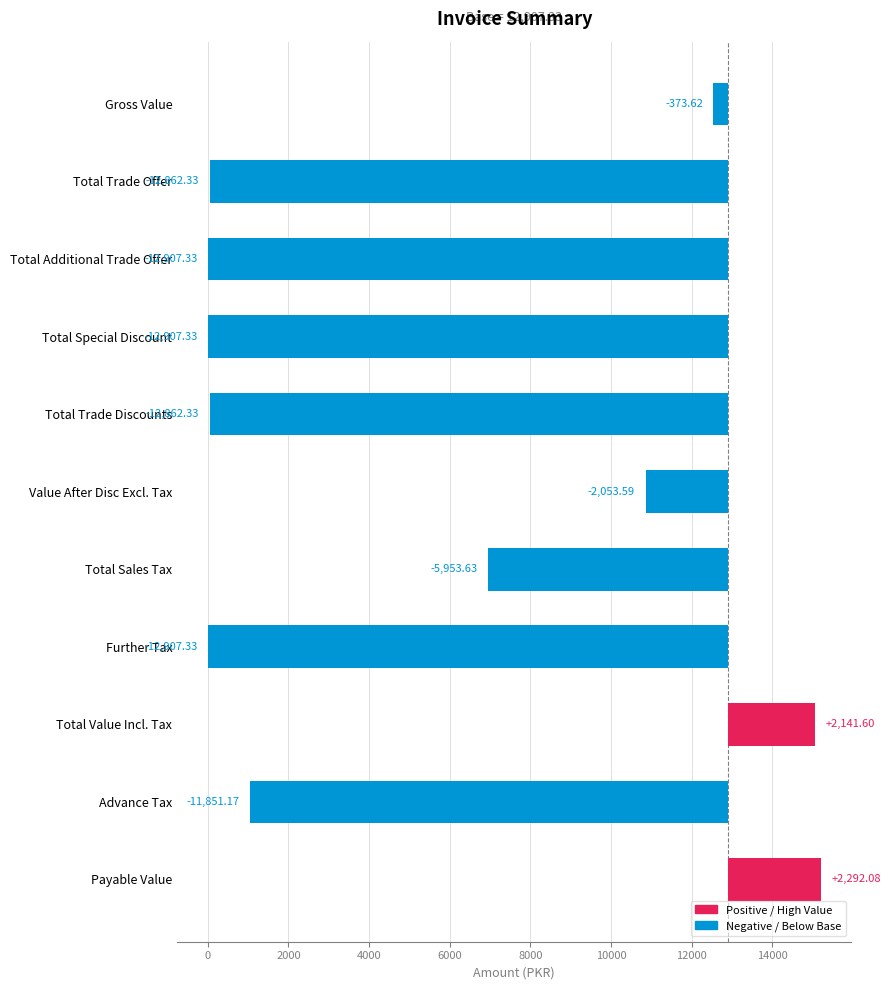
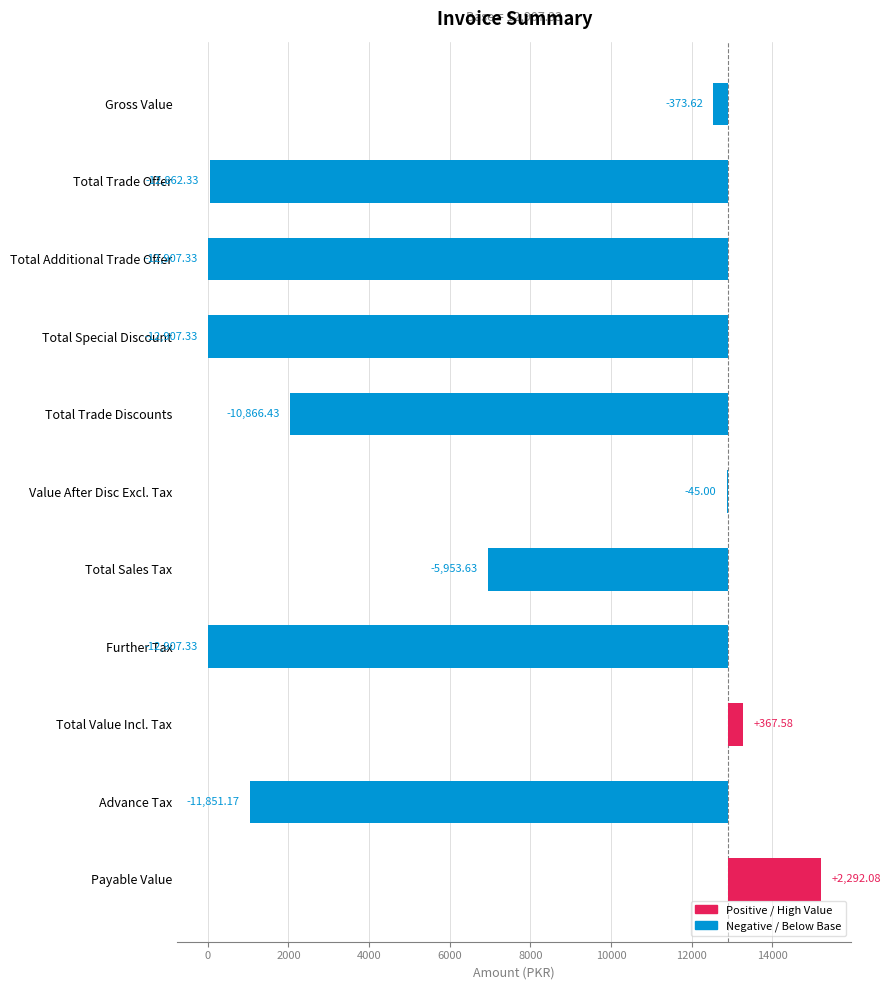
Total Trade Discounts: -12,862.33 -> -10,866.43
Value After Disc Excl. Tax: -2,053.59 -> -45.00
Total Value Incl. Tax: +2,141.60 -> +367.58
